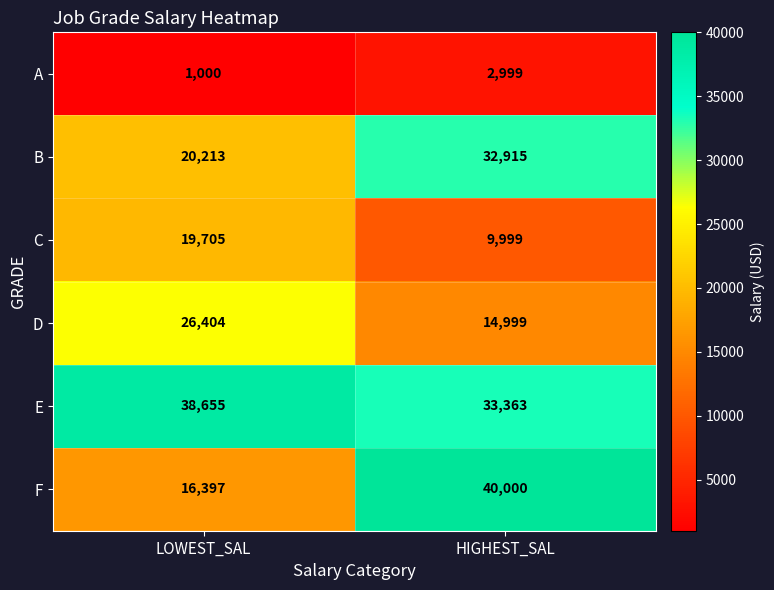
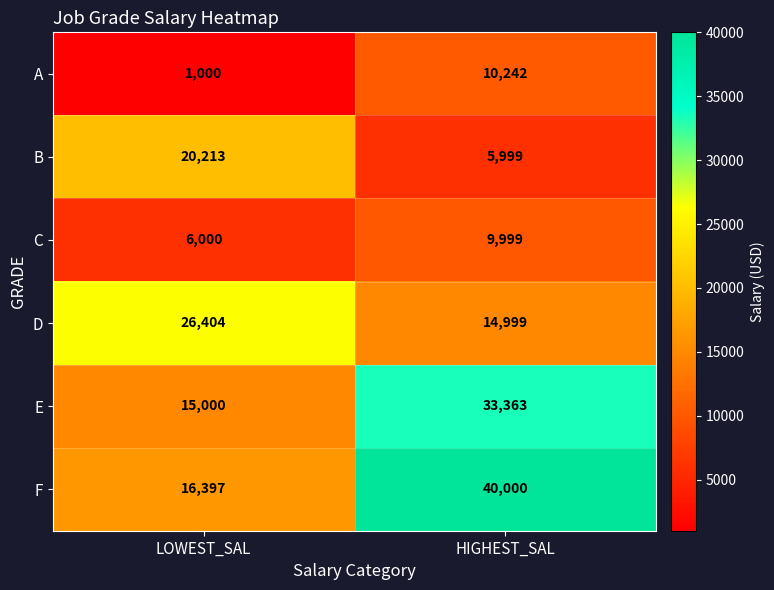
A, HIGHEST_SAL: 2,999 -> 10,242
B, HIGHEST_SAL: 32,915 -> 5,999
C, LOWEST_SAL: 19,705 -> 6,000
E, LOWEST_SAL: 38,655 -> 15,000
